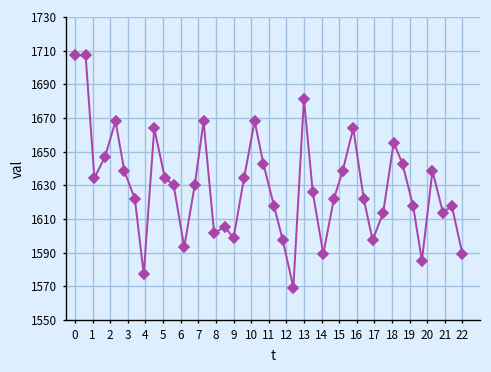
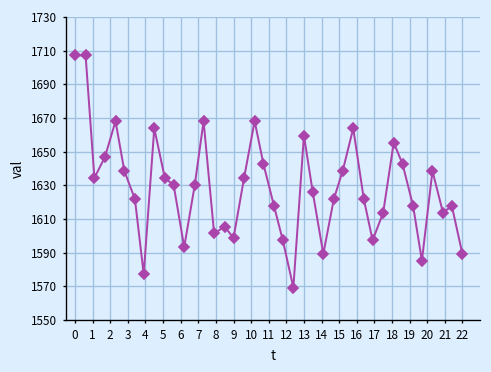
13: 1681 -> 1660
